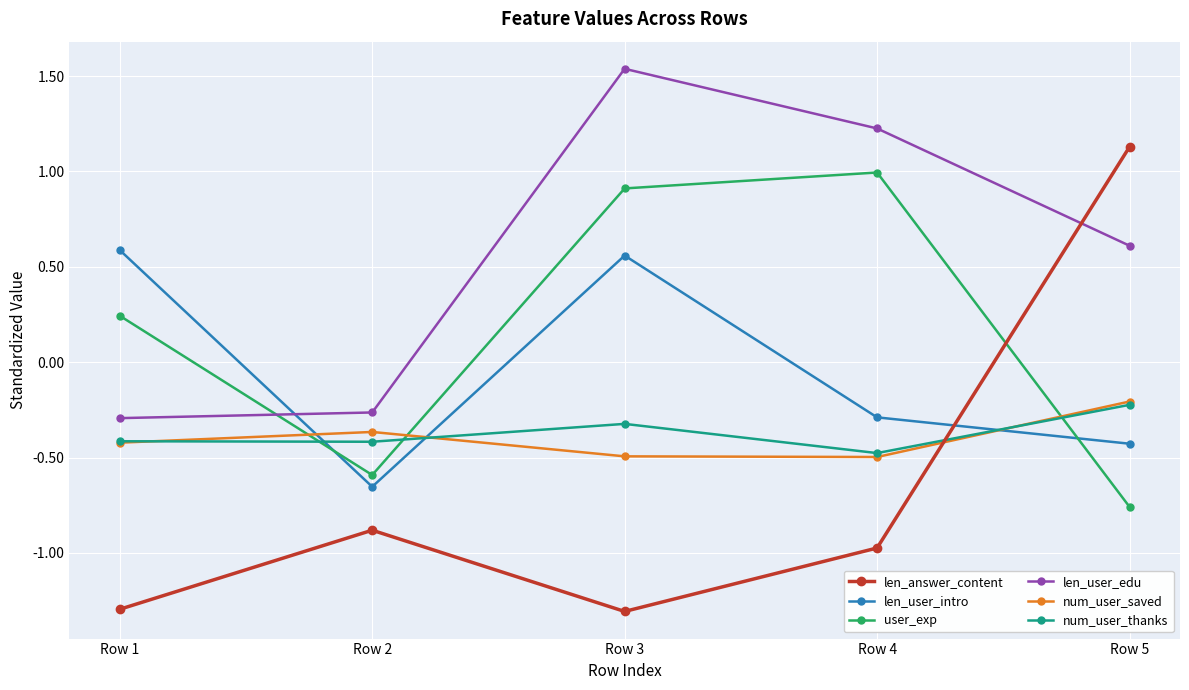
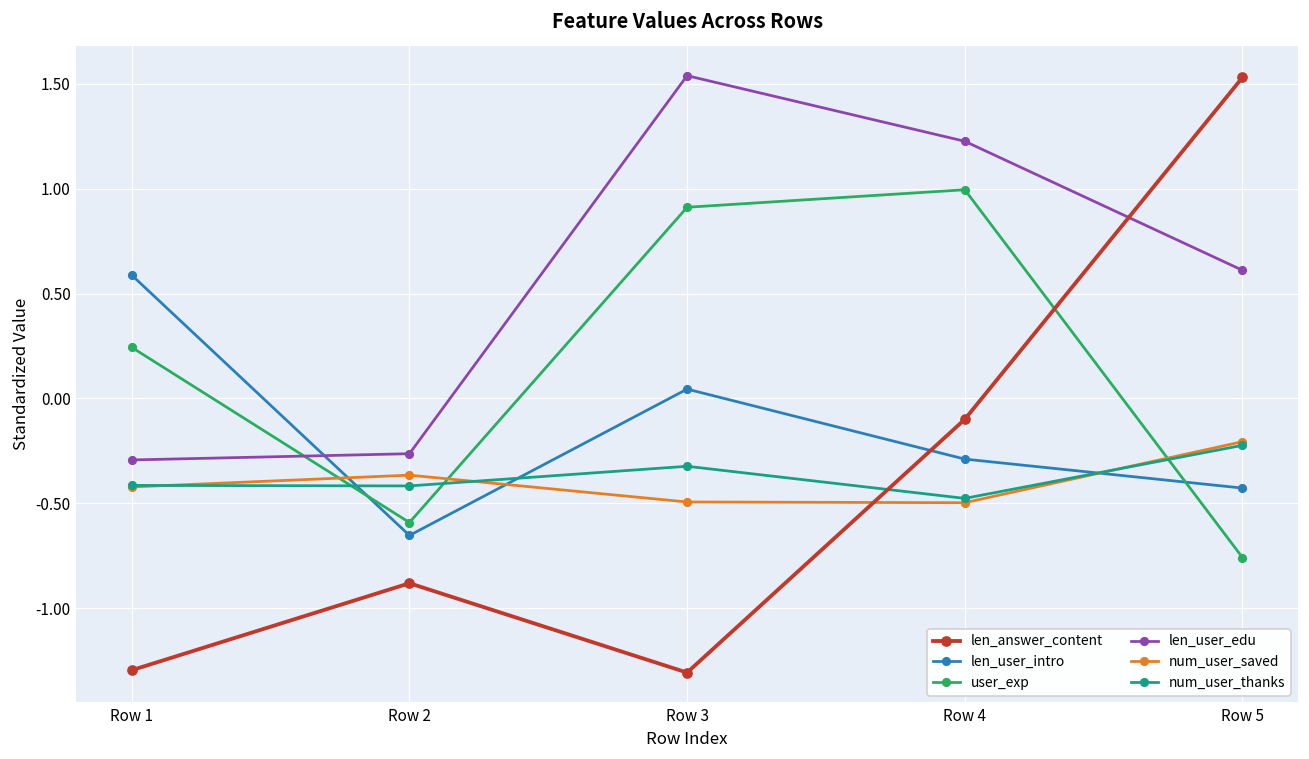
len_user_intro, Row 3: 0.56 -> 0.04
len_answer_content, Row 4: -0.97 -> -0.10
len_answer_content, Row 5: 1.13 -> 1.53
